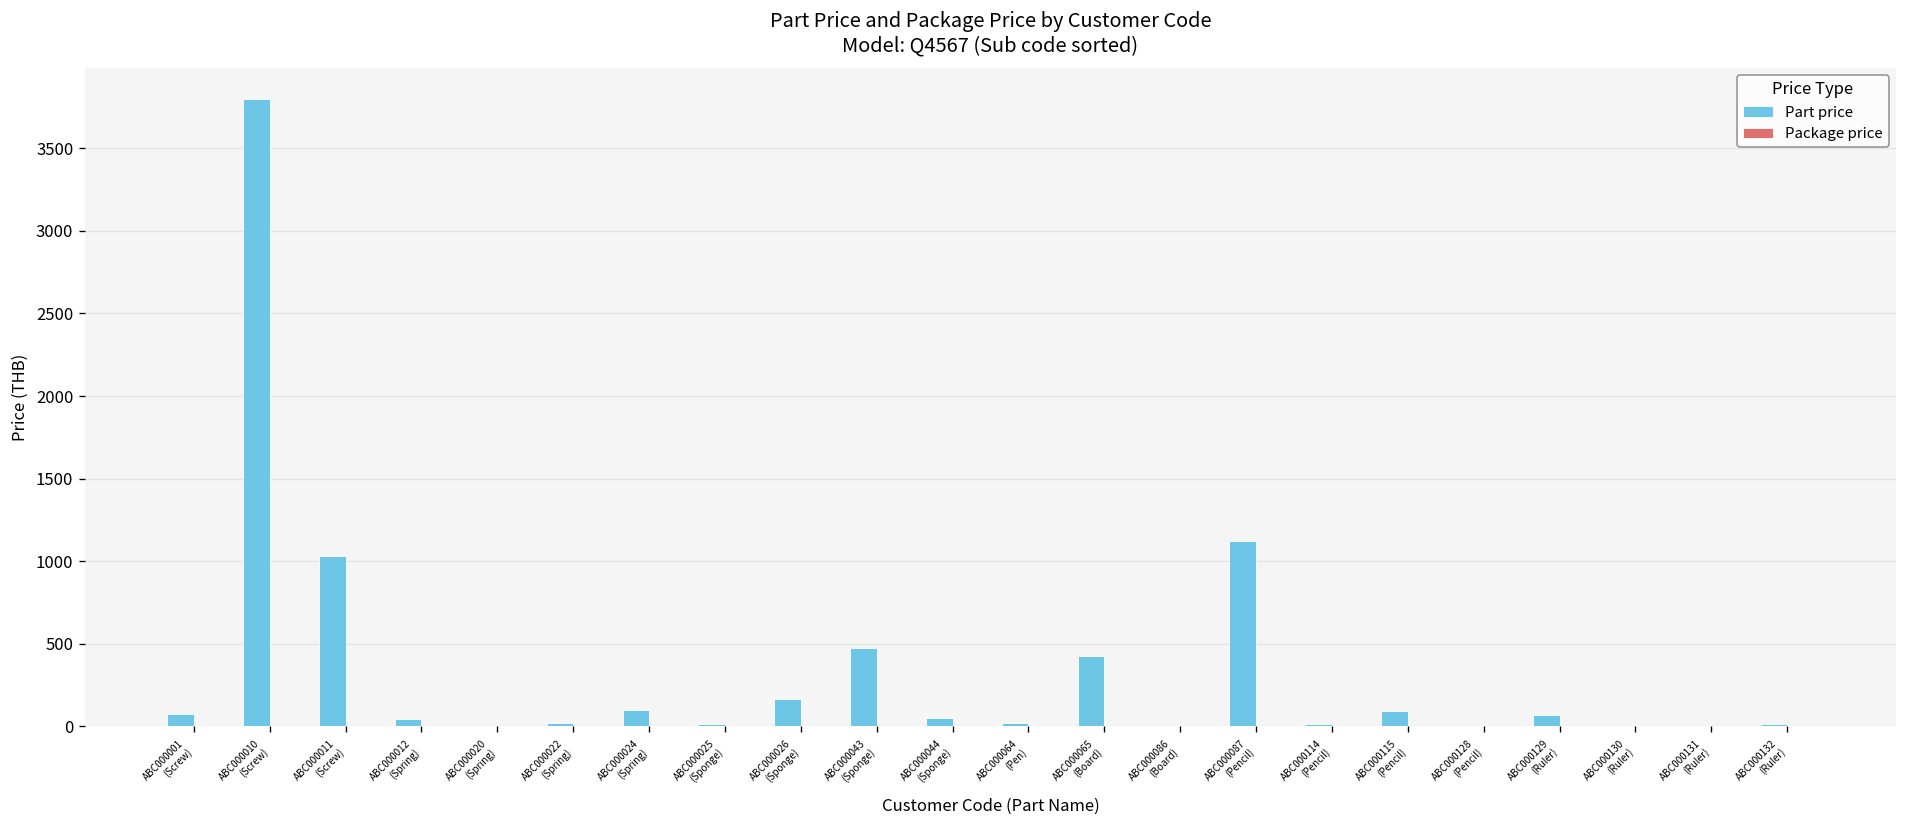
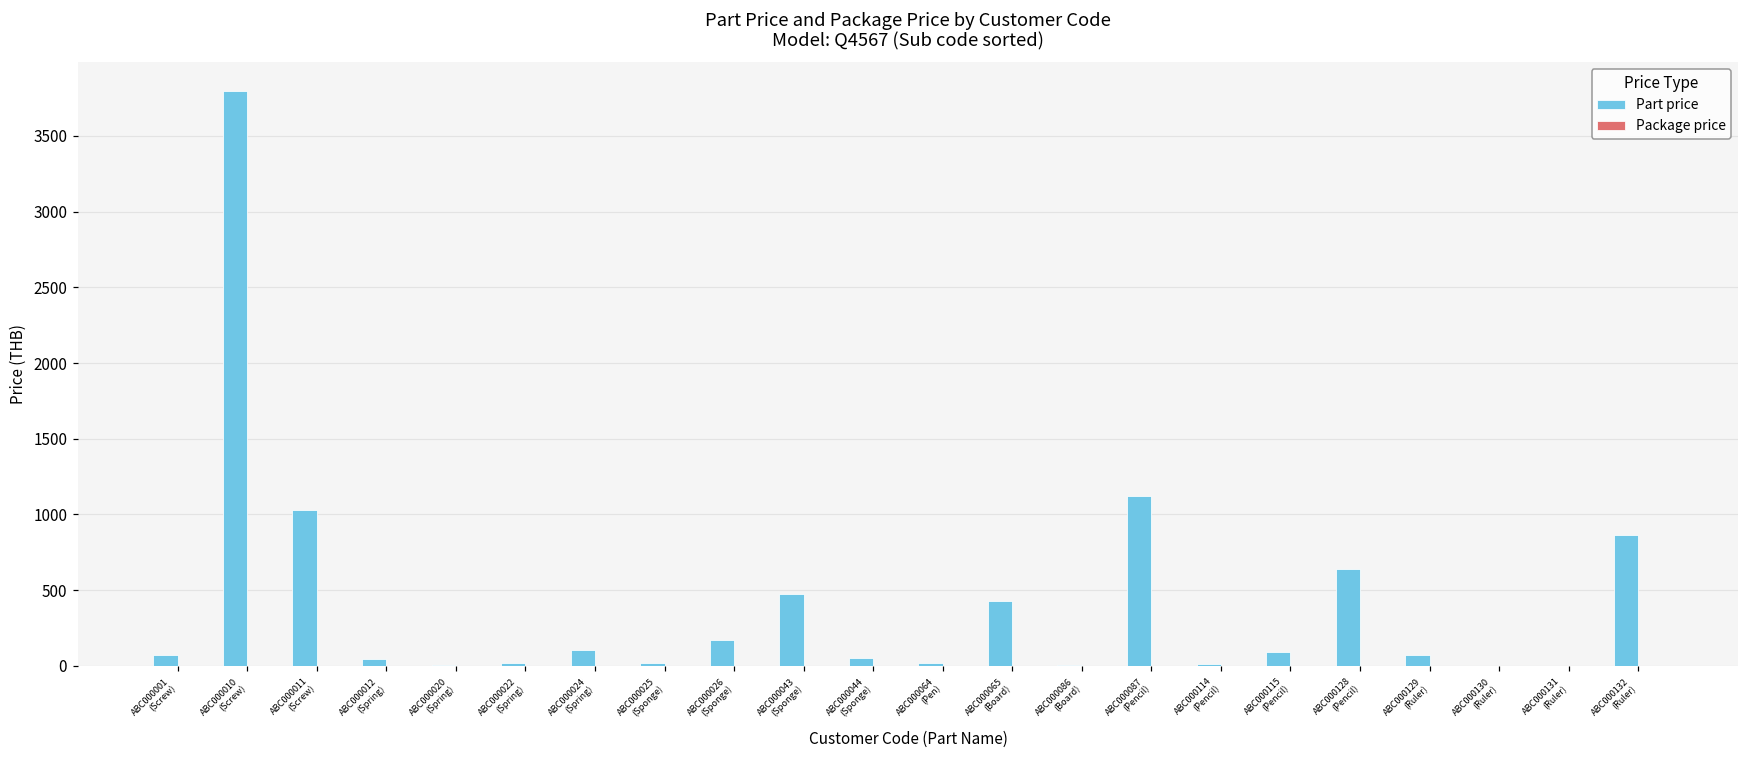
Part price, ABC000128 (Pencil): 0 -> 640
Part price, ABC000132 (Ruler): 10 -> 860
